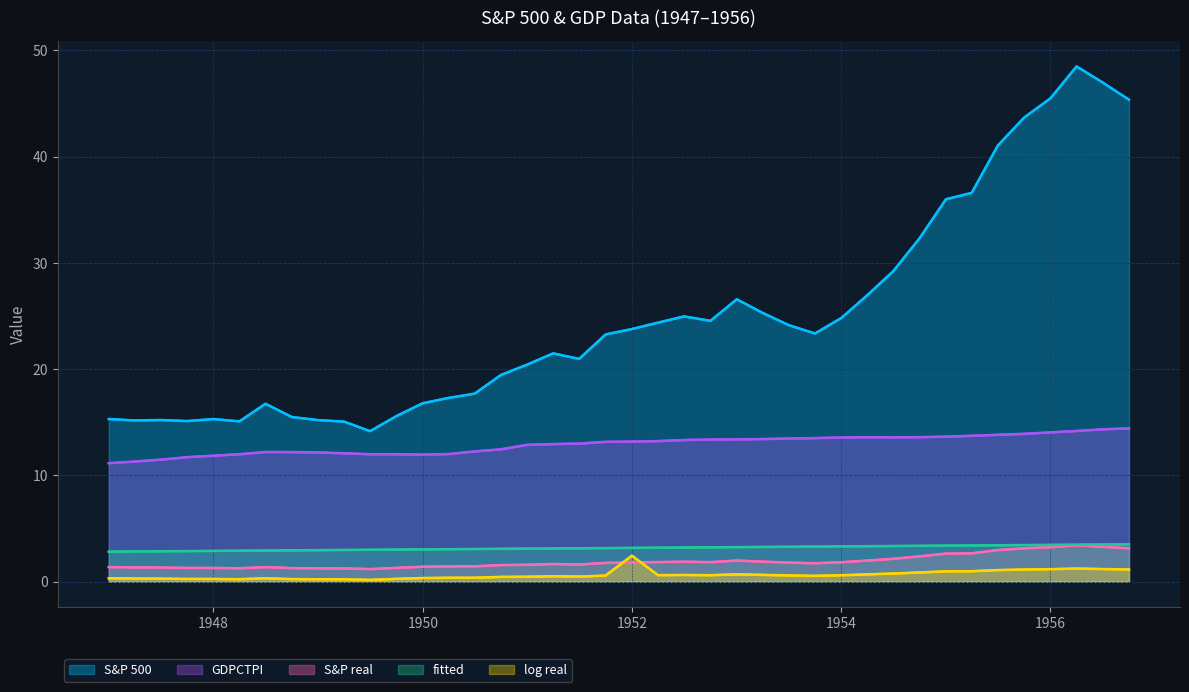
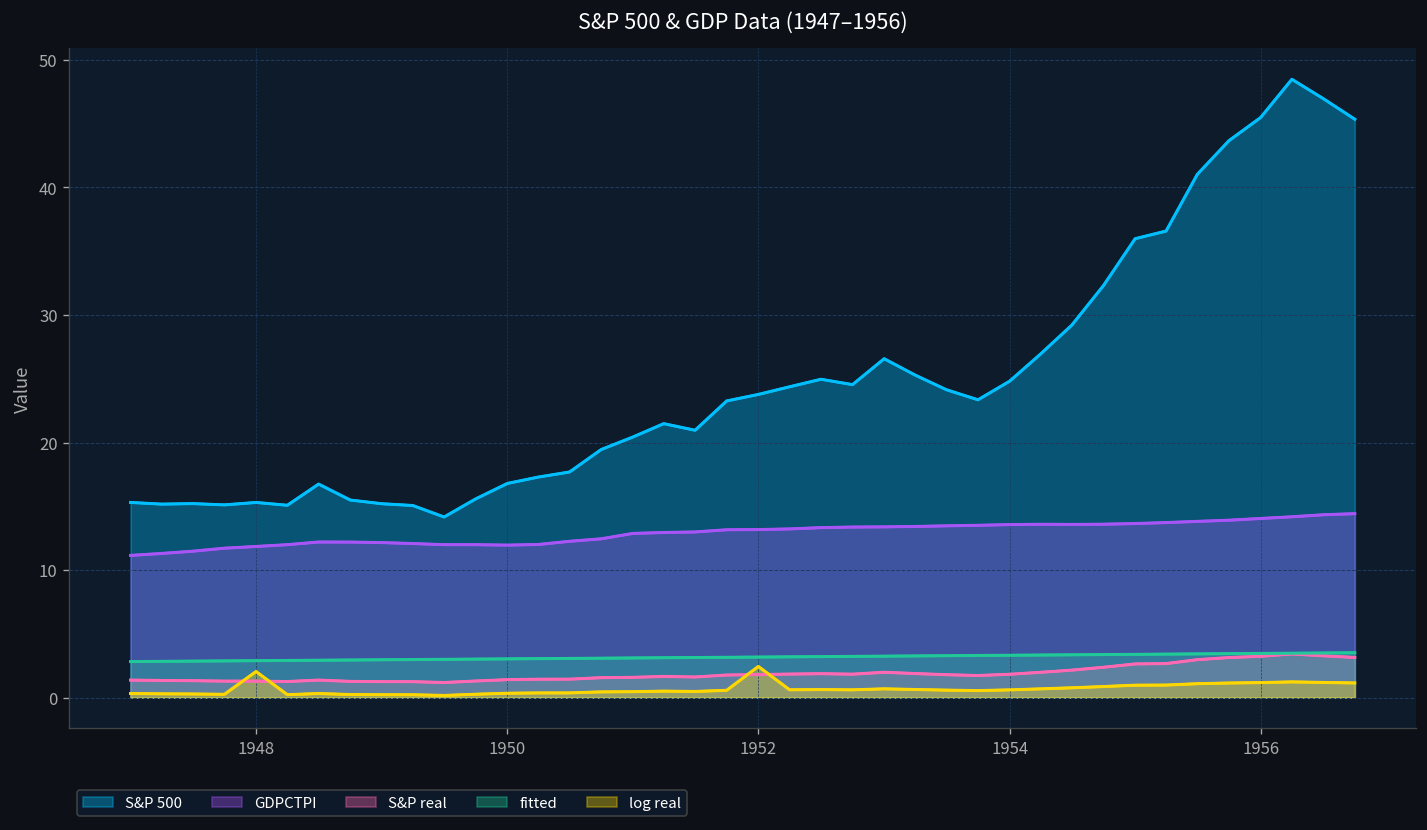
log real, 1948: 0.3 -> 2.0
